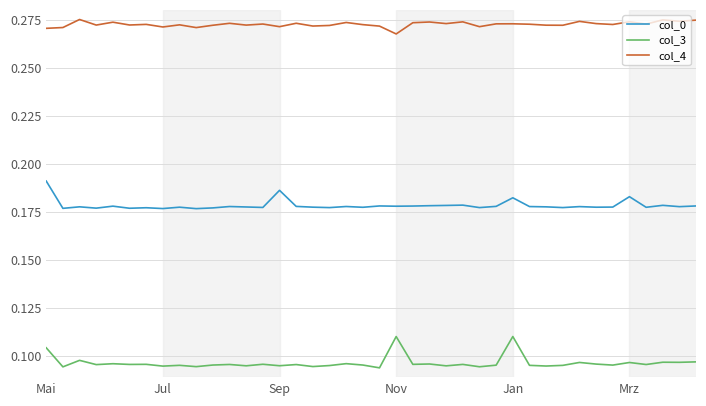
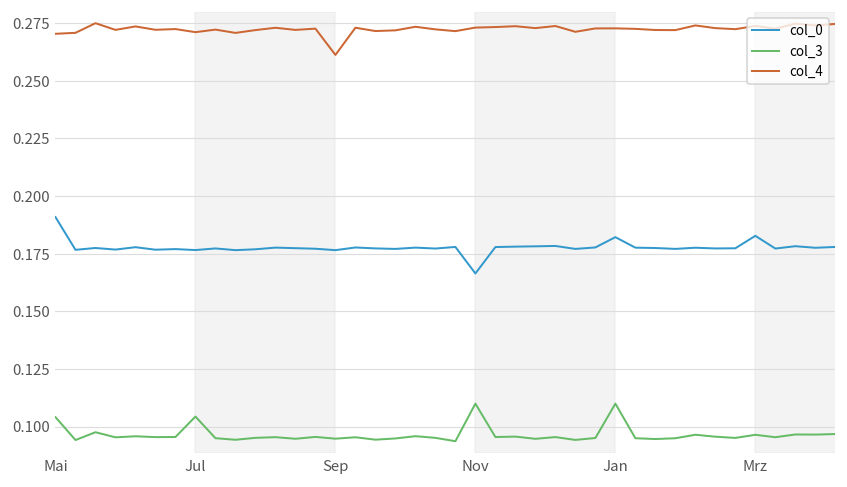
col_3, Jul: 0.095 -> 0.104
col_0, Sep: 0.186 -> 0.177
col_4, Sep: 0.271 -> 0.261
col_0, Nov: 0.178 -> 0.166
col_4, Nov: 0.267 -> 0.273
